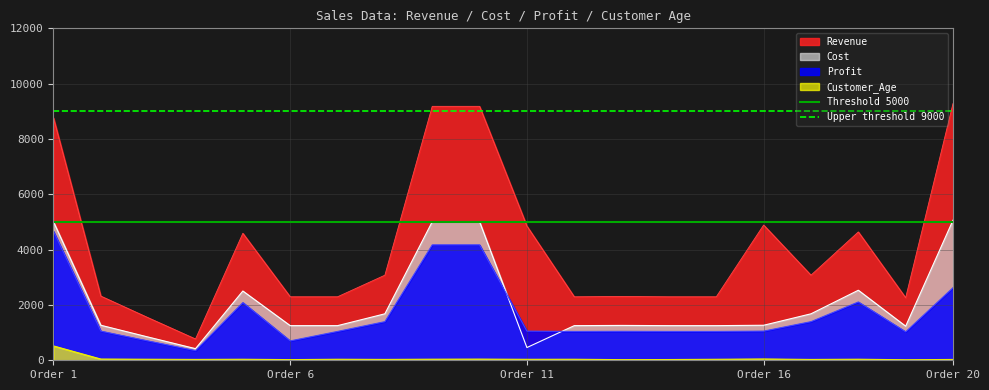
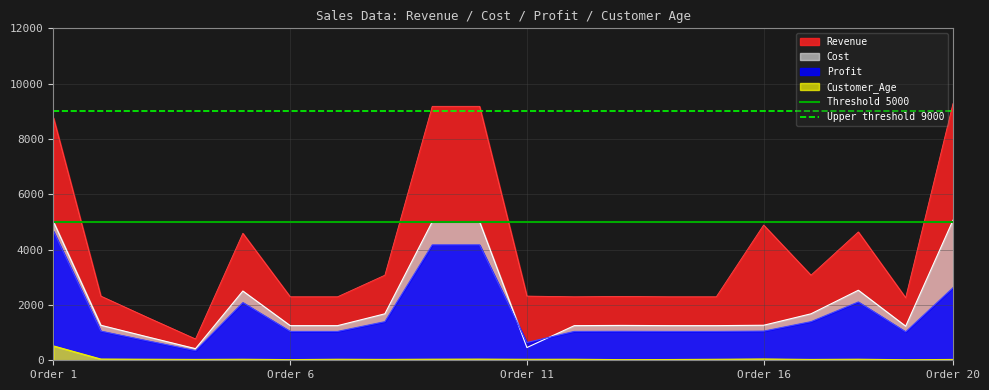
Profit, Order 6: 700 -> 1000
Revenue, Order 11: 4900 -> 2300
Profit, Order 11: 1100 -> 600
